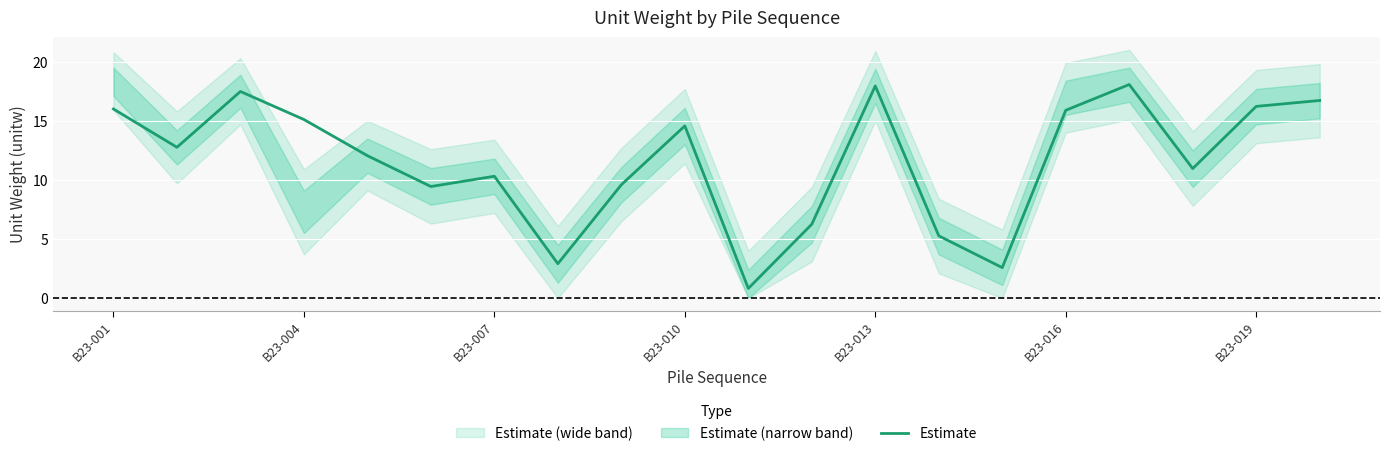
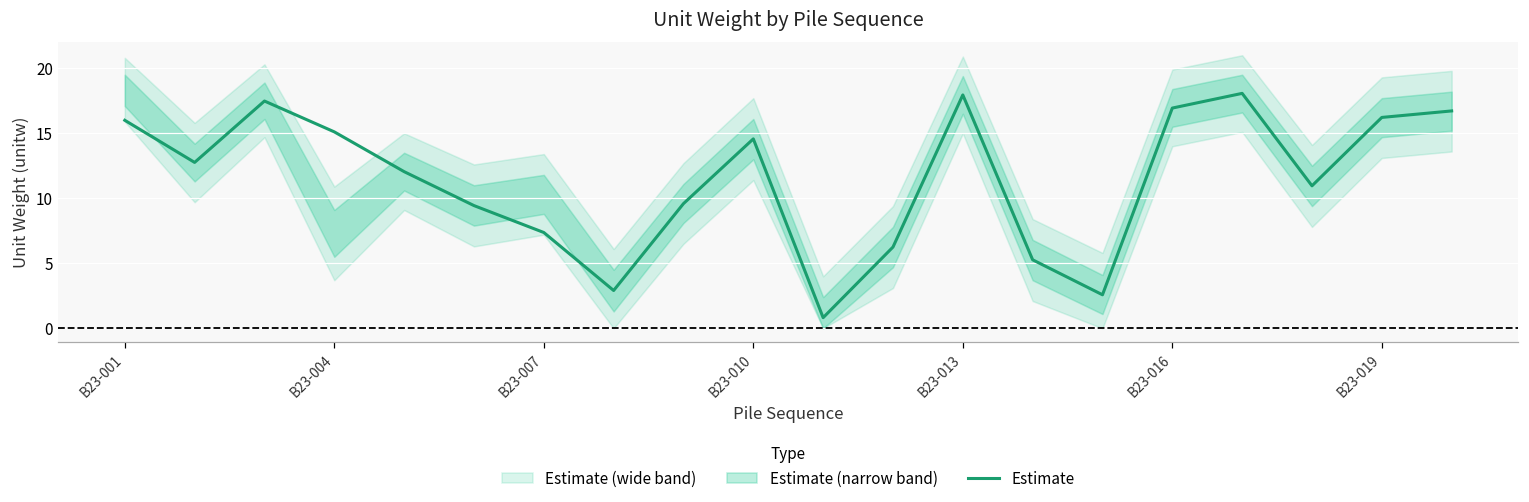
Estimate, B23-007: 10.3 -> 7.4
Estimate, B23-016: 15.9 -> 16.9
